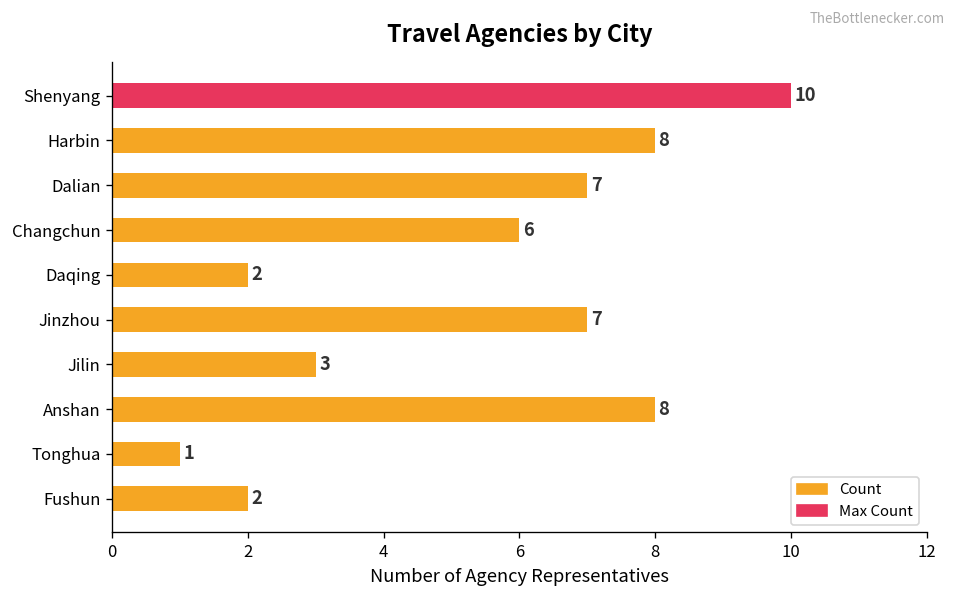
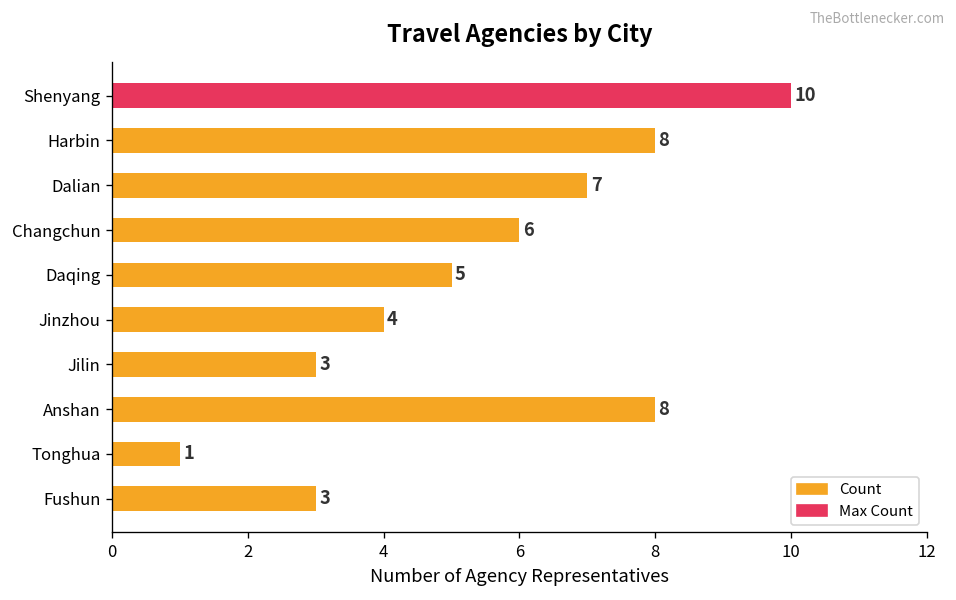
Daqing: 2 -> 5
Jinzhou: 7 -> 4
Fushun: 2 -> 3
